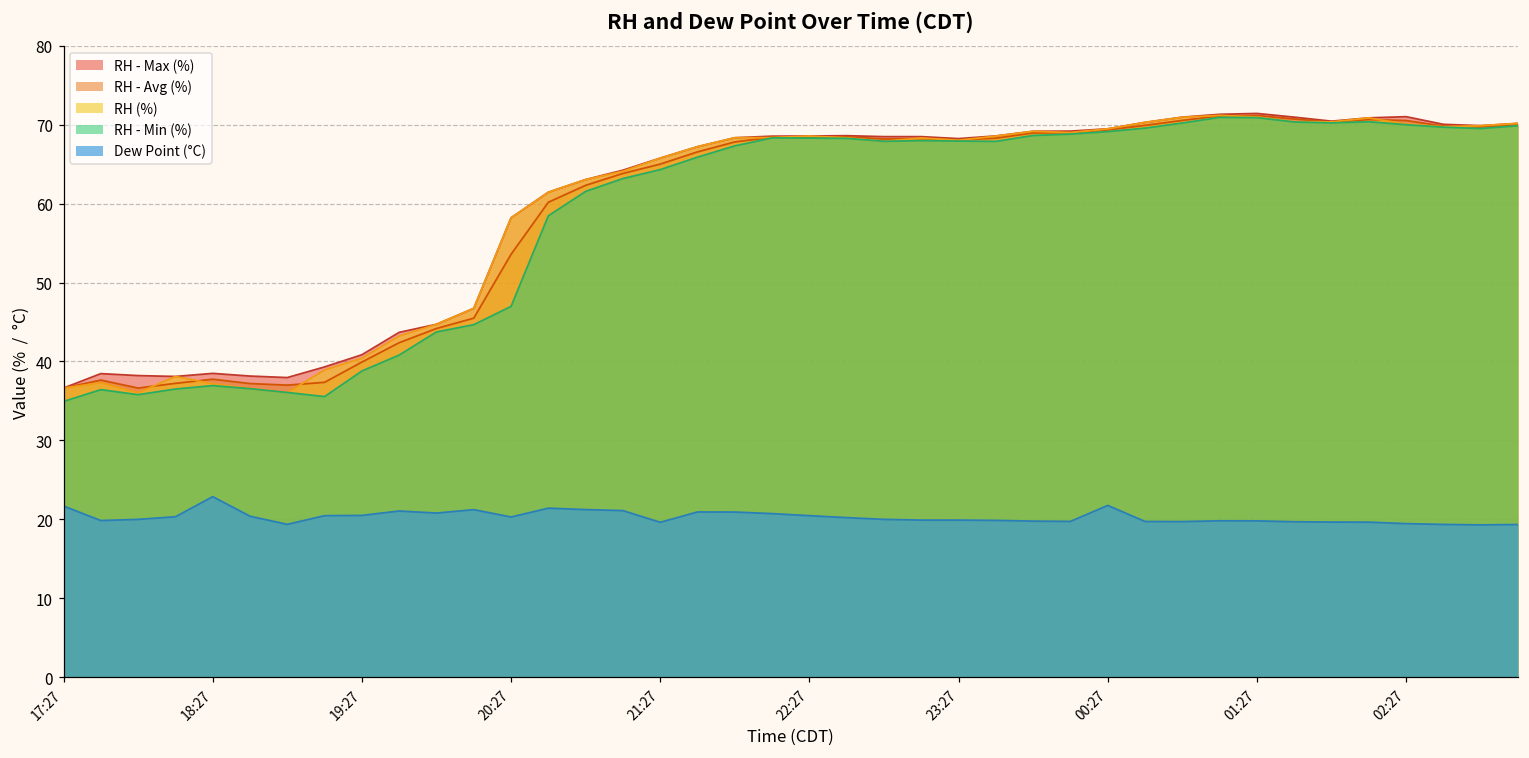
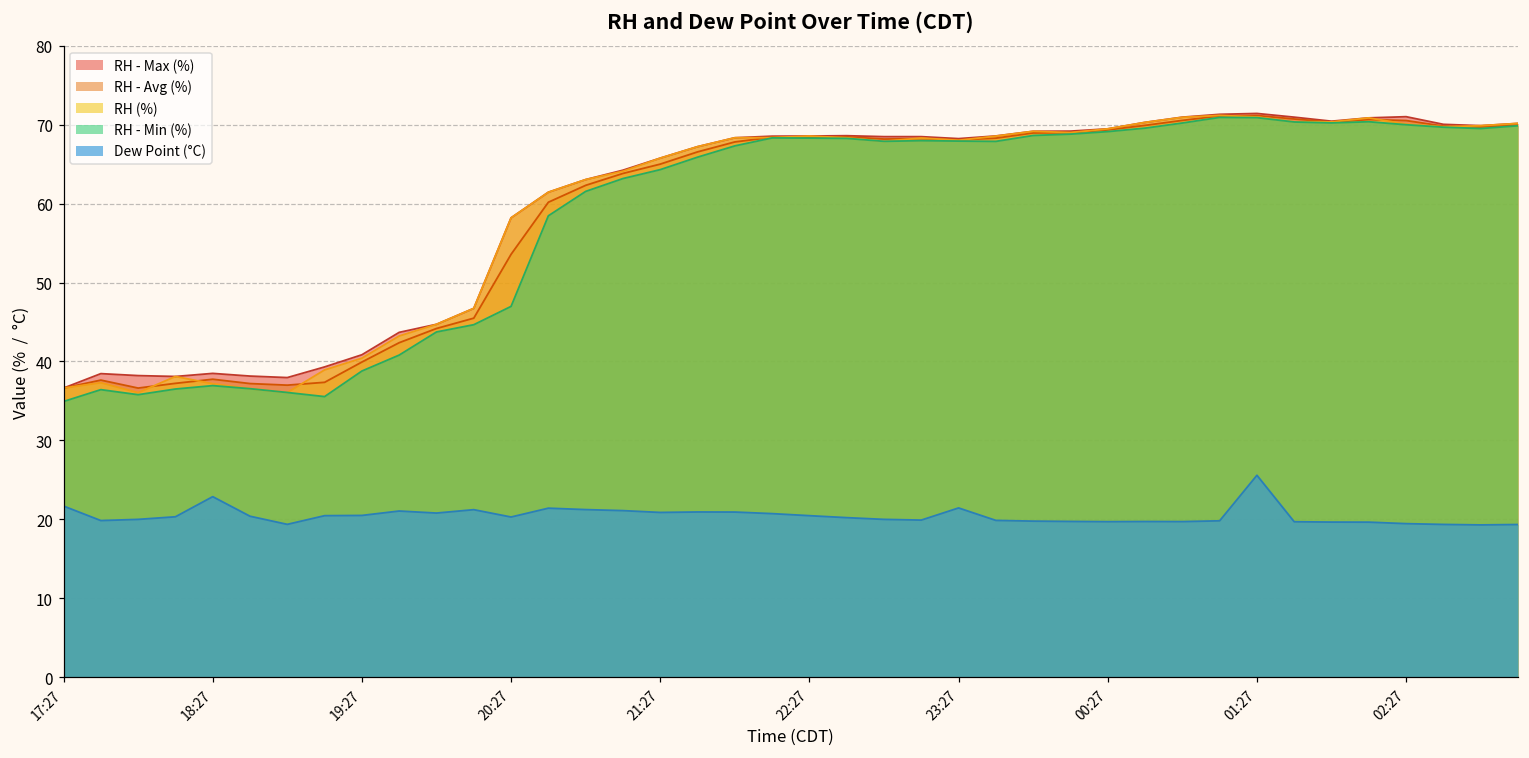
Dew Point (°C), 21:27: 20 -> 21
Dew Point (°C), 23:27: 20 -> 21
Dew Point (°C), 00:27: 22 -> 20
Dew Point (°C), 01:27: 20 -> 26
